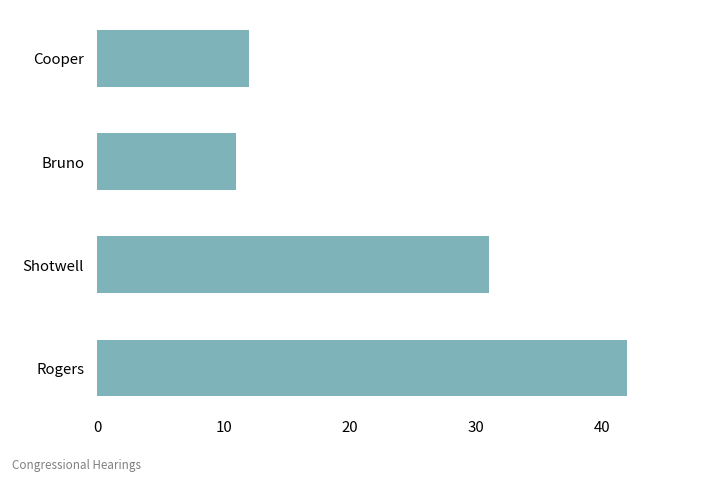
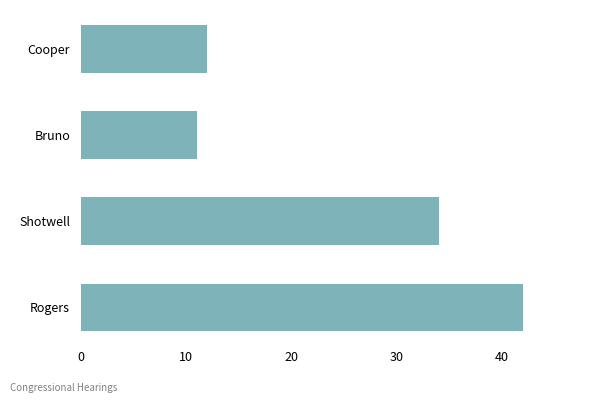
Shotwell: 31 -> 34
